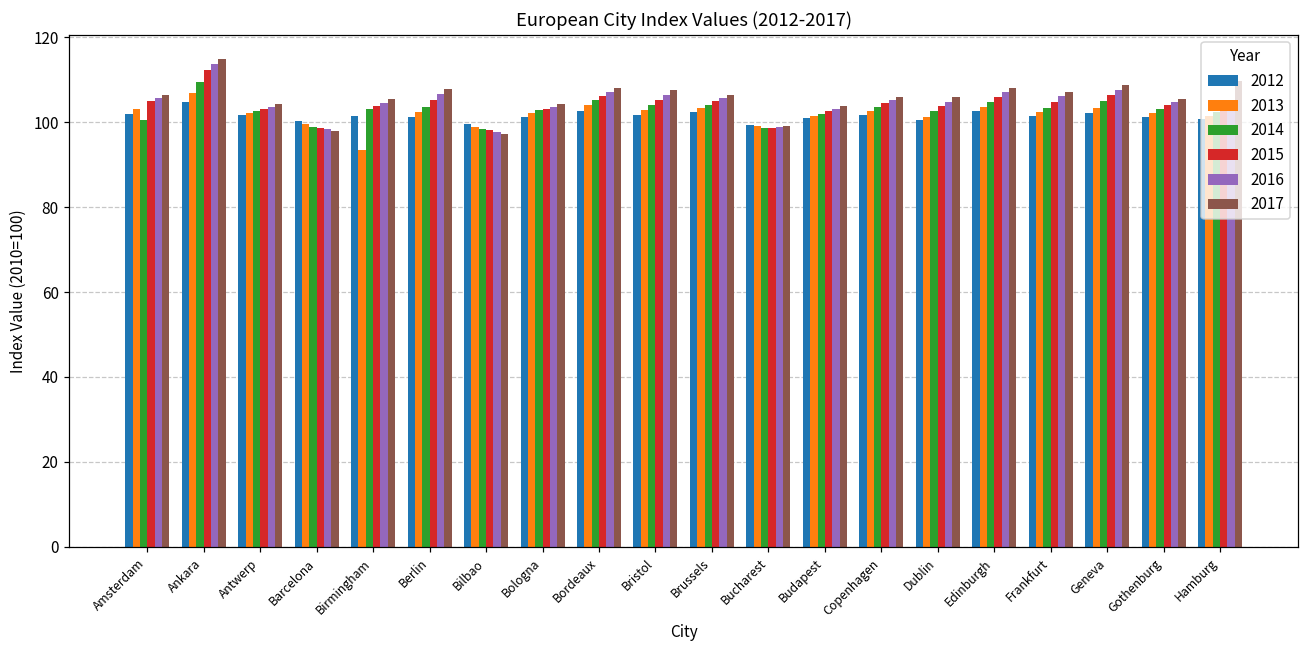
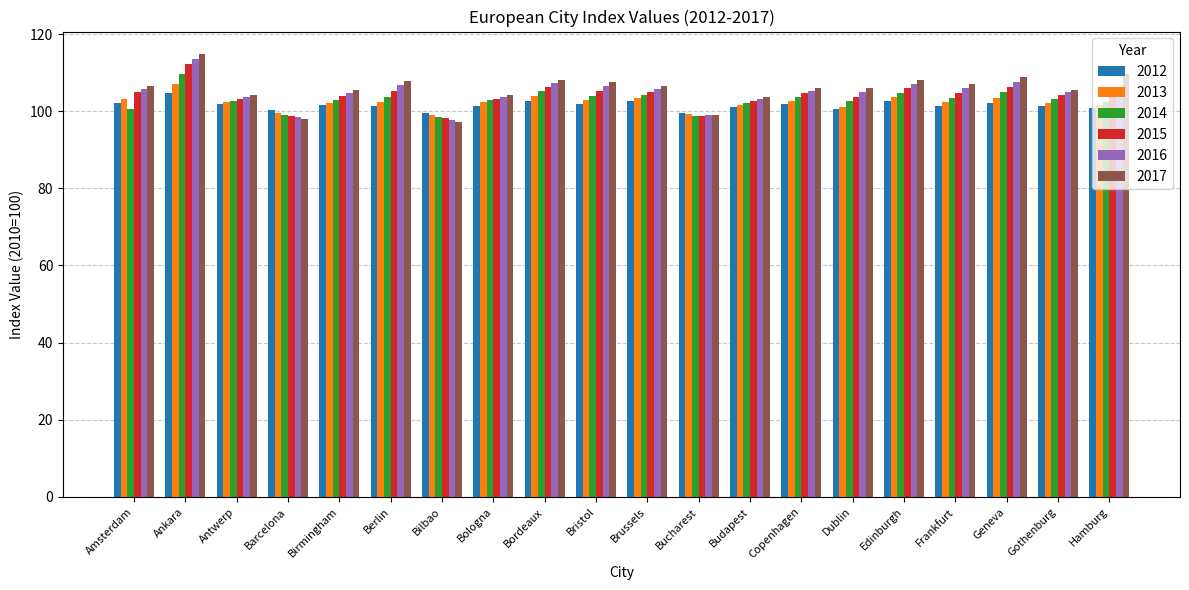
2013, Birmingham: 93 -> 102
